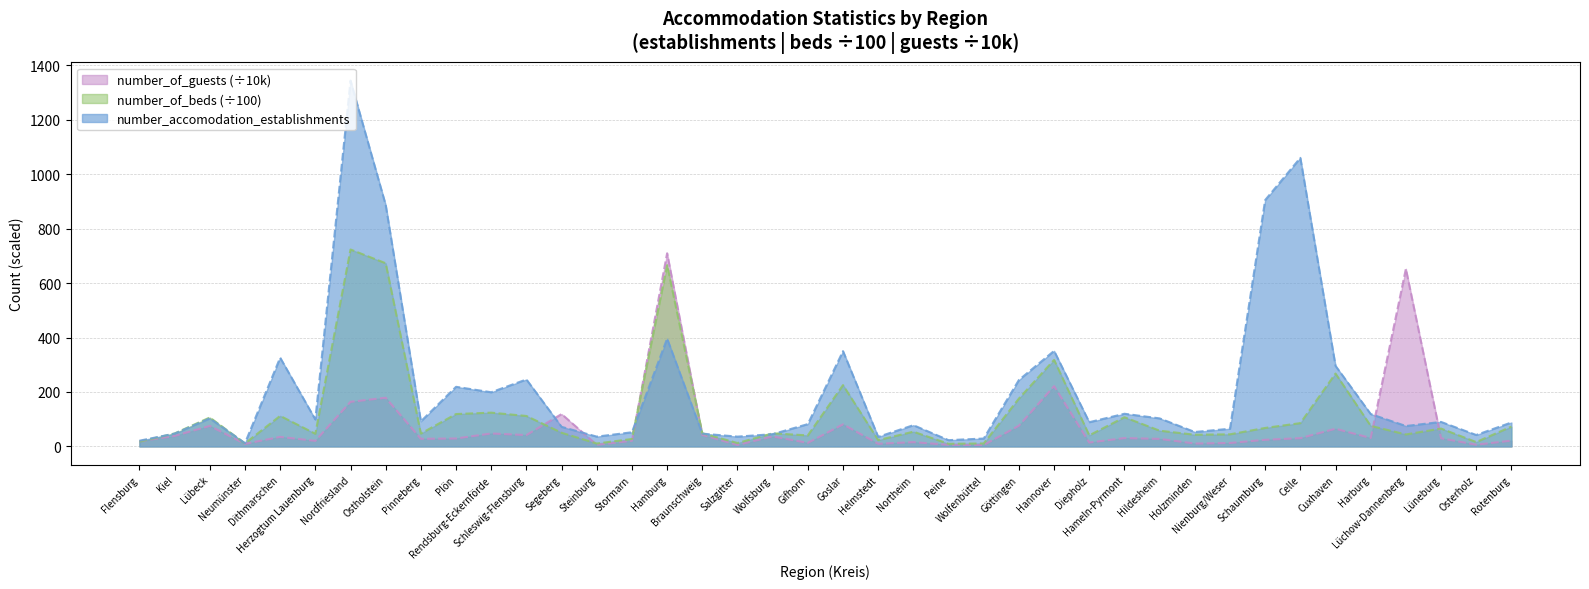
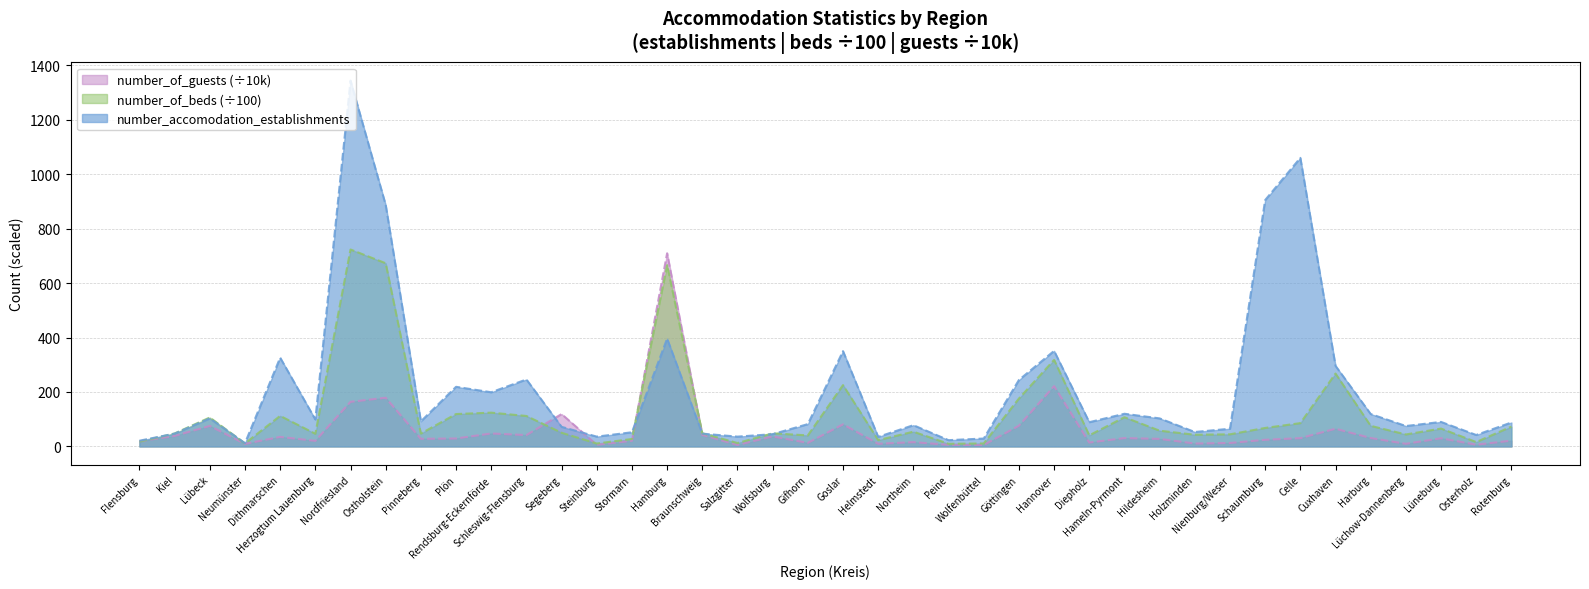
number_of_guests (÷10k), Lüchow-Dannenberg: 650 -> 10
